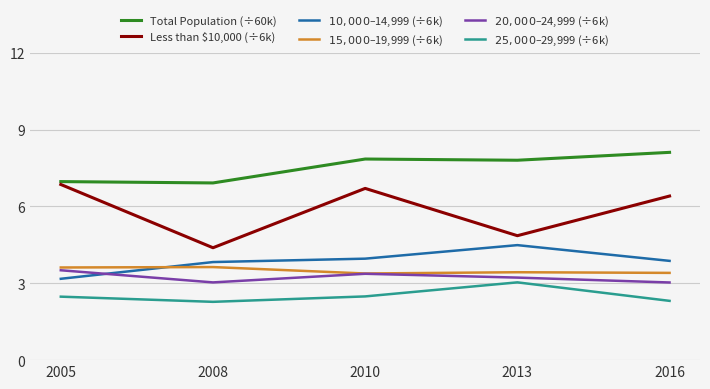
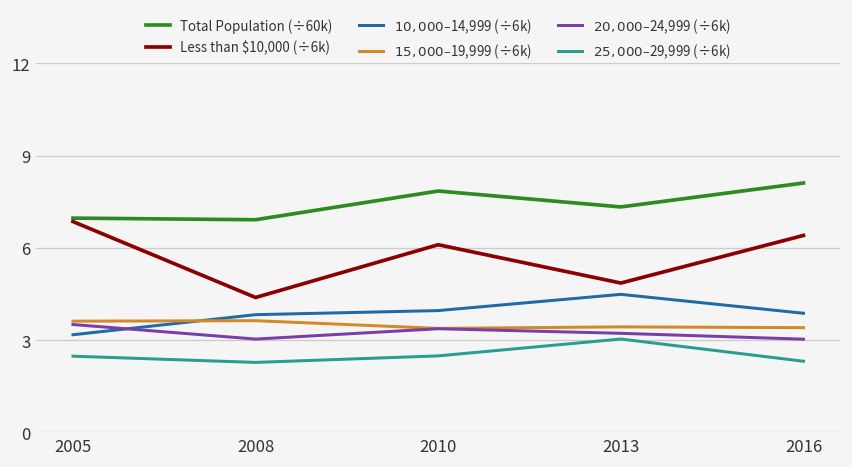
Less than $10,000 (÷6k), 2010: 6.7 -> 6.1
Total Population (÷60k), 2013: 7.8 -> 7.3
